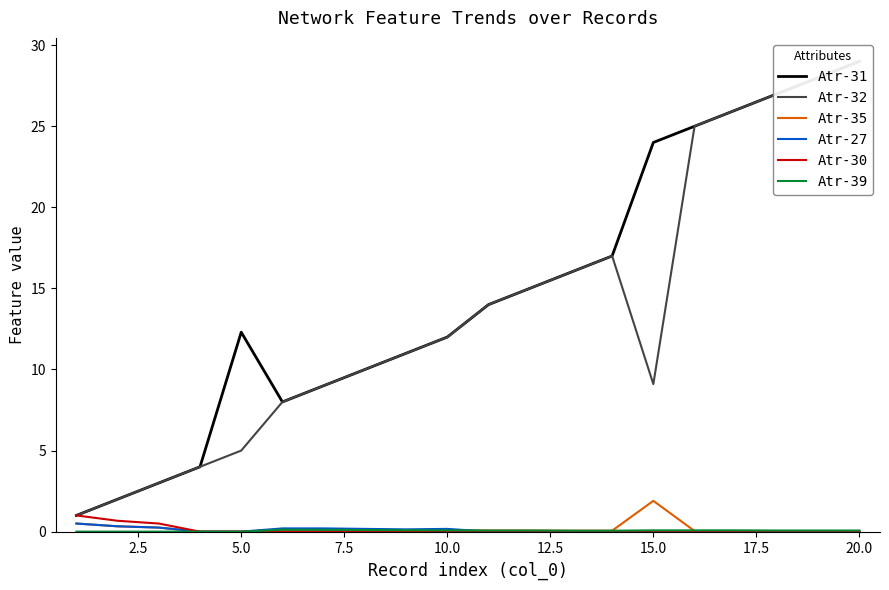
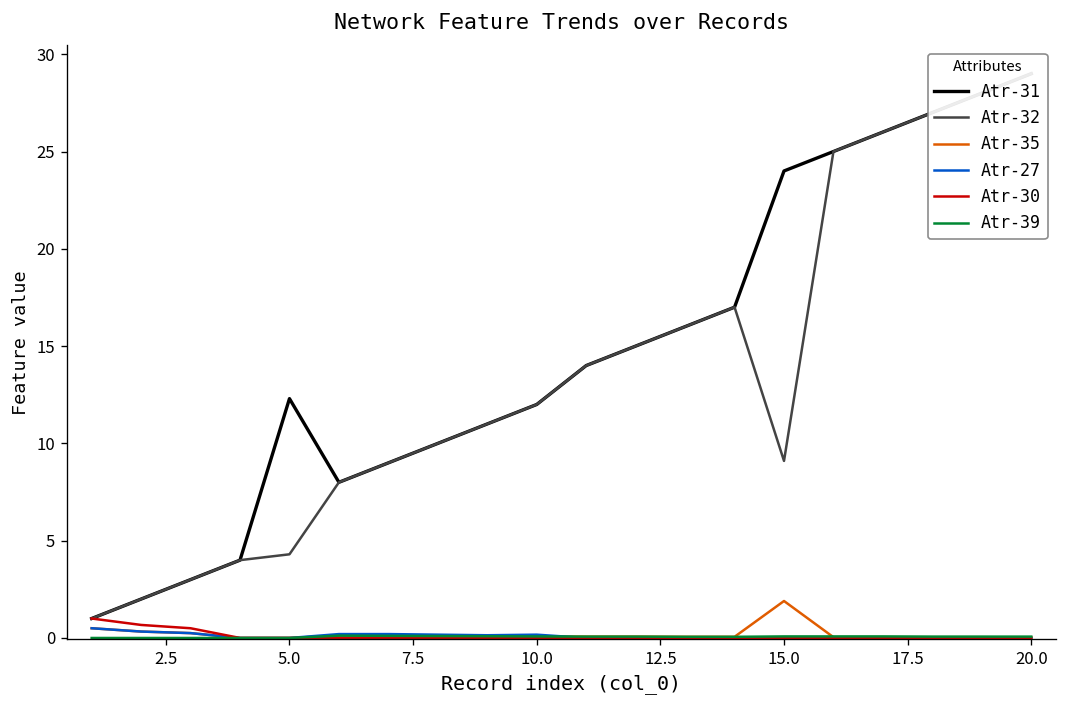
Atr-32, 5.0: 5.0 -> 4.3
